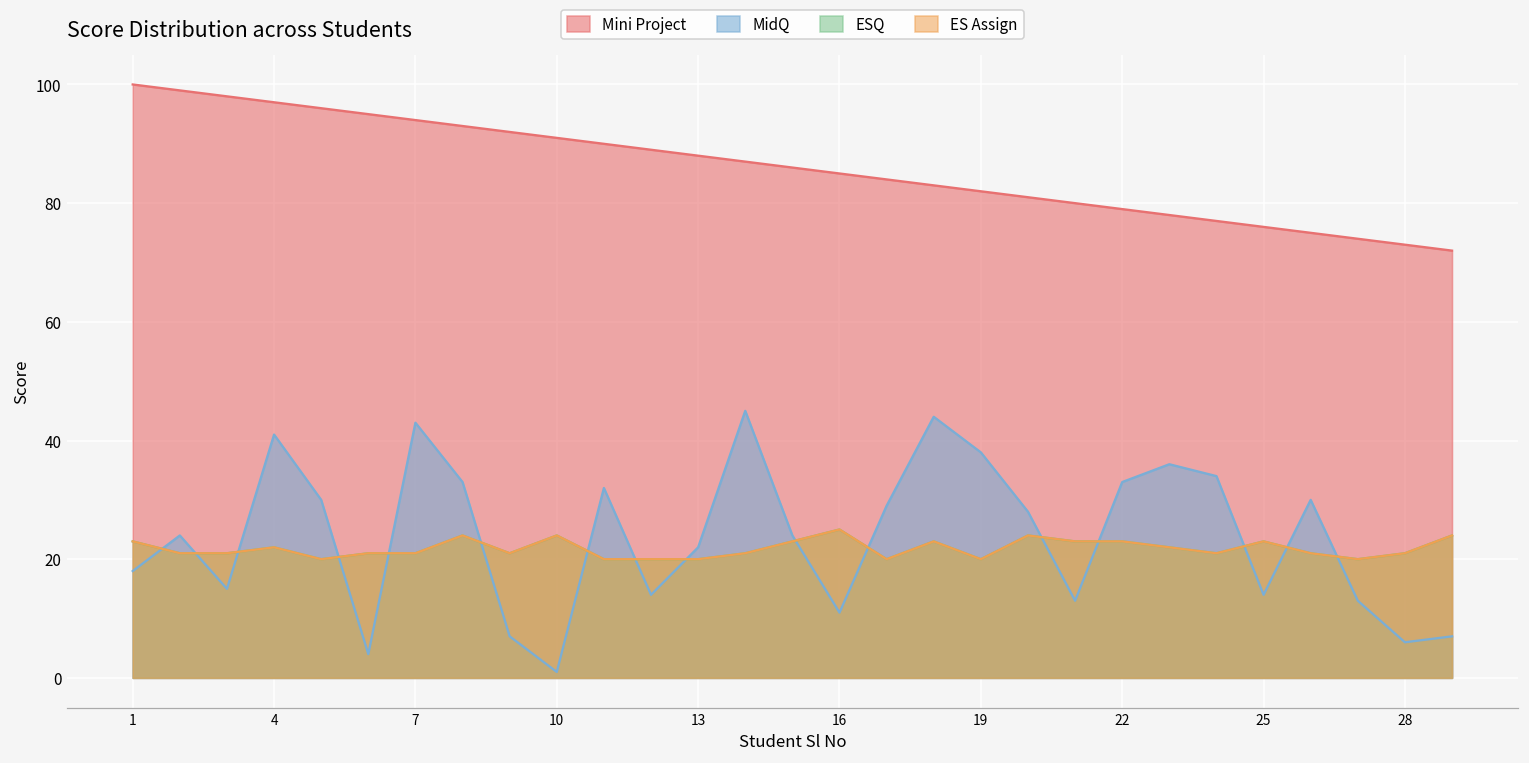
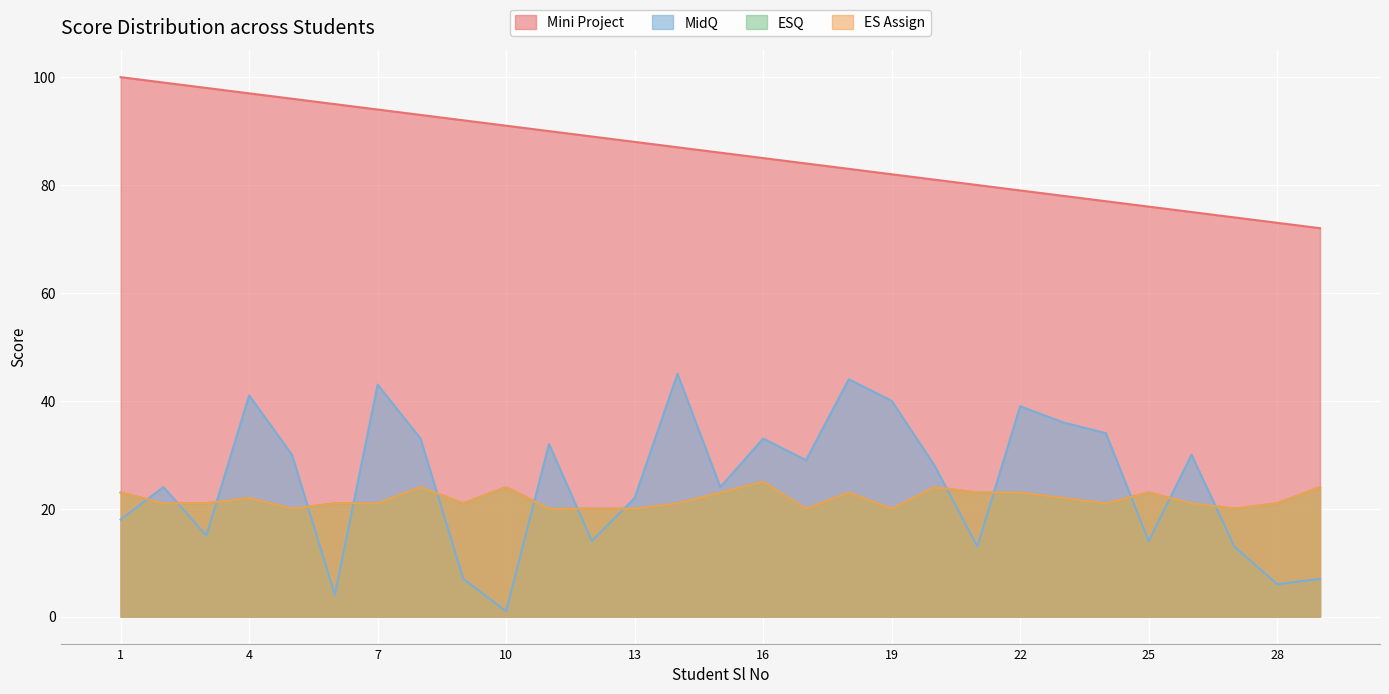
MidQ, 16: 11 -> 33
MidQ, 19: 38 -> 40
MidQ, 22: 33 -> 39
